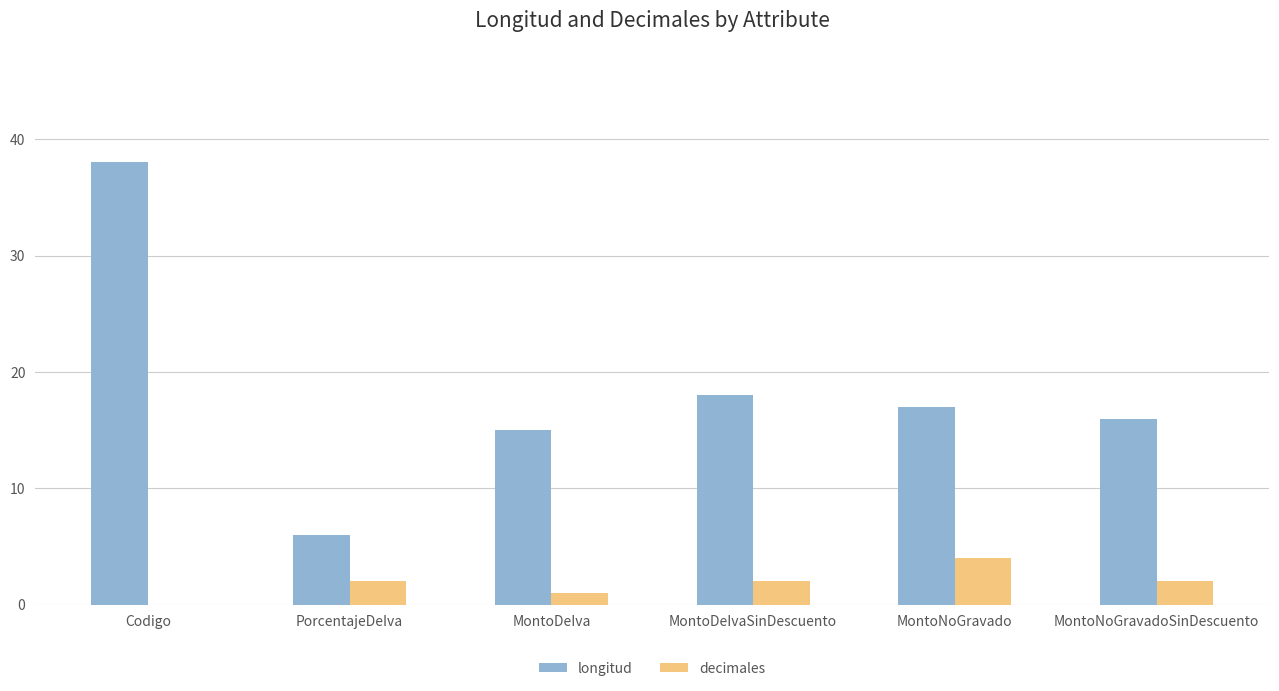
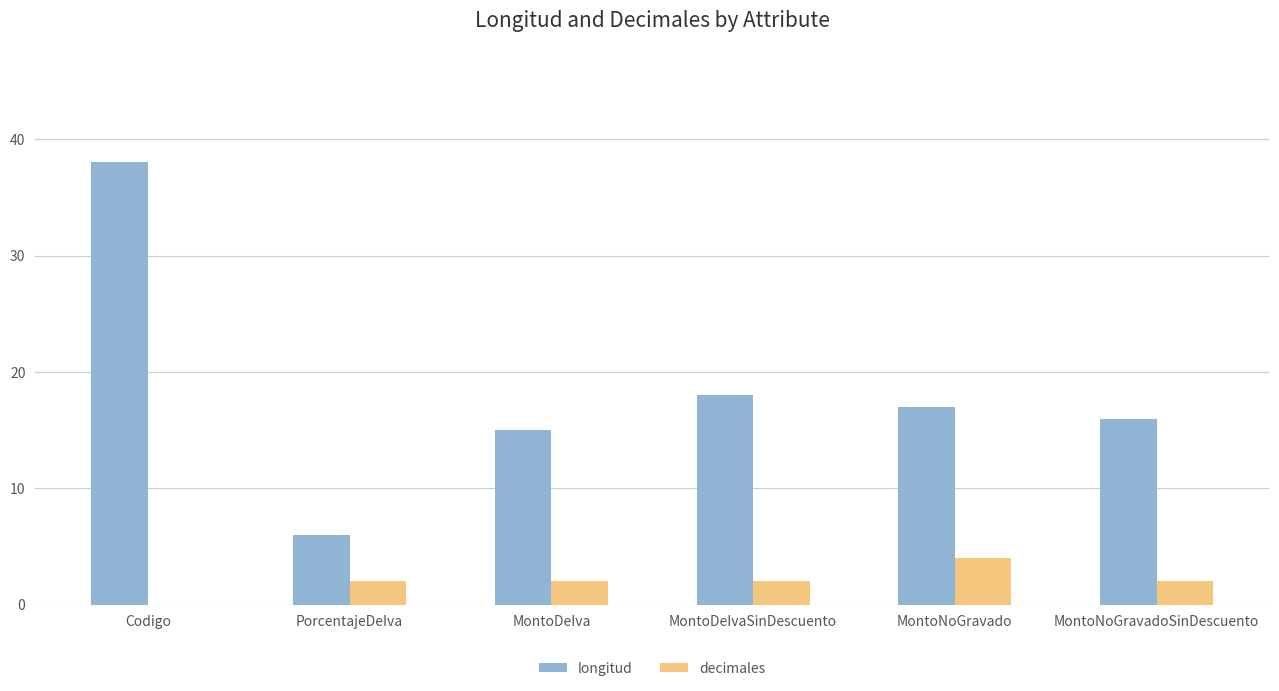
decimales, MontoDeIva: 1 -> 2
